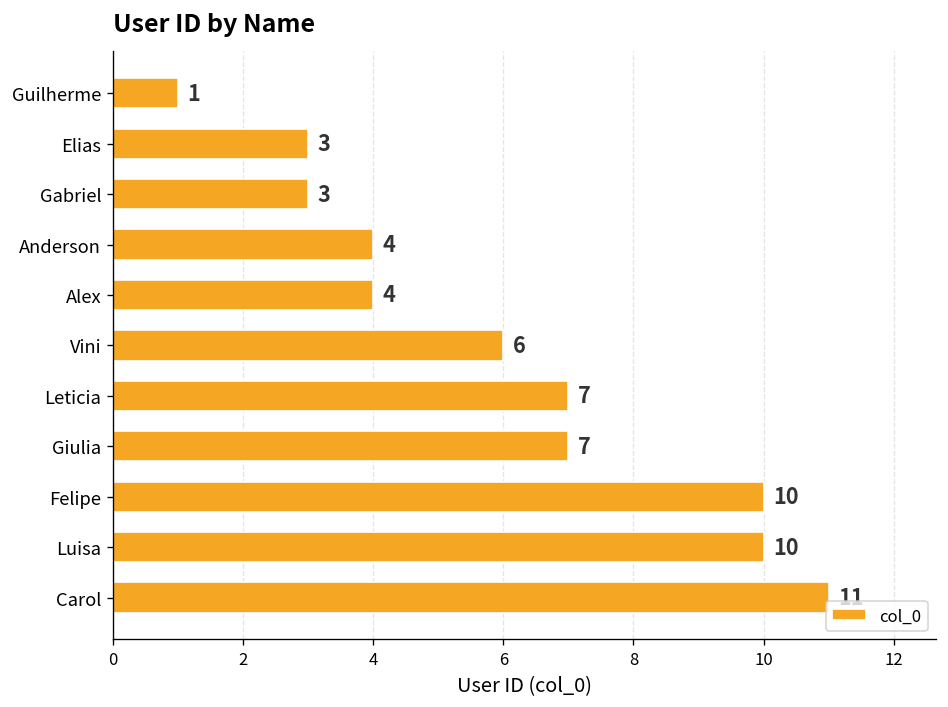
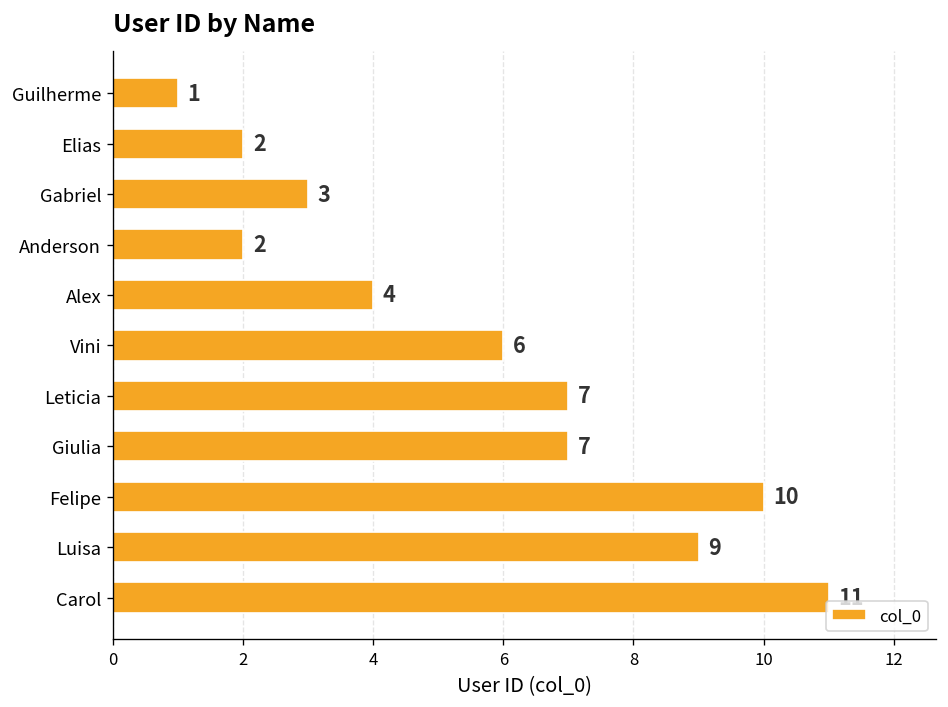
Elias: 3 -> 2
Anderson: 4 -> 2
Luisa: 10 -> 9
